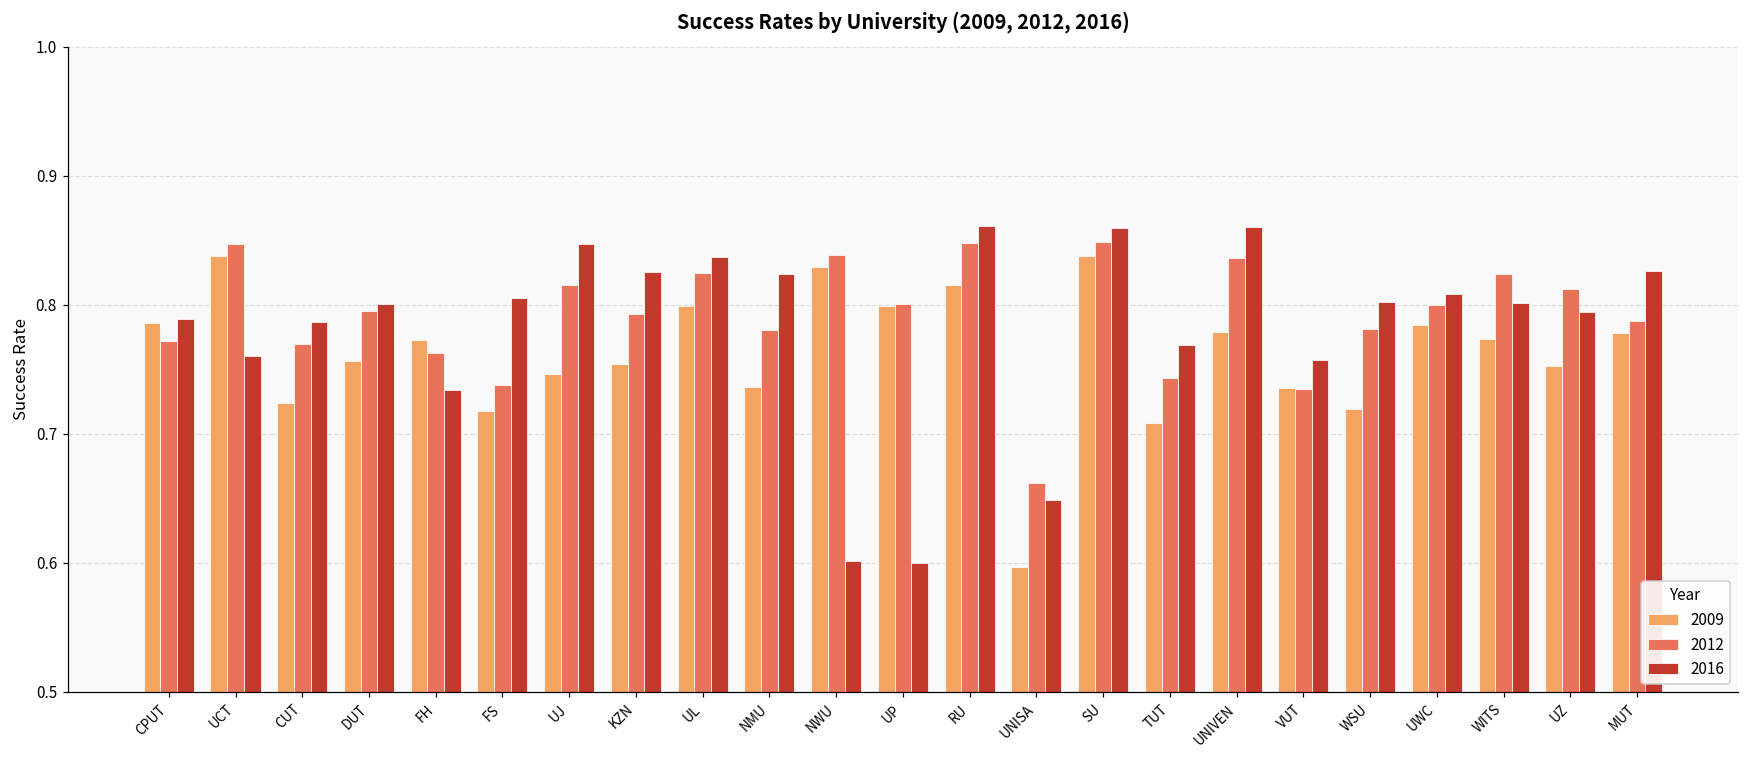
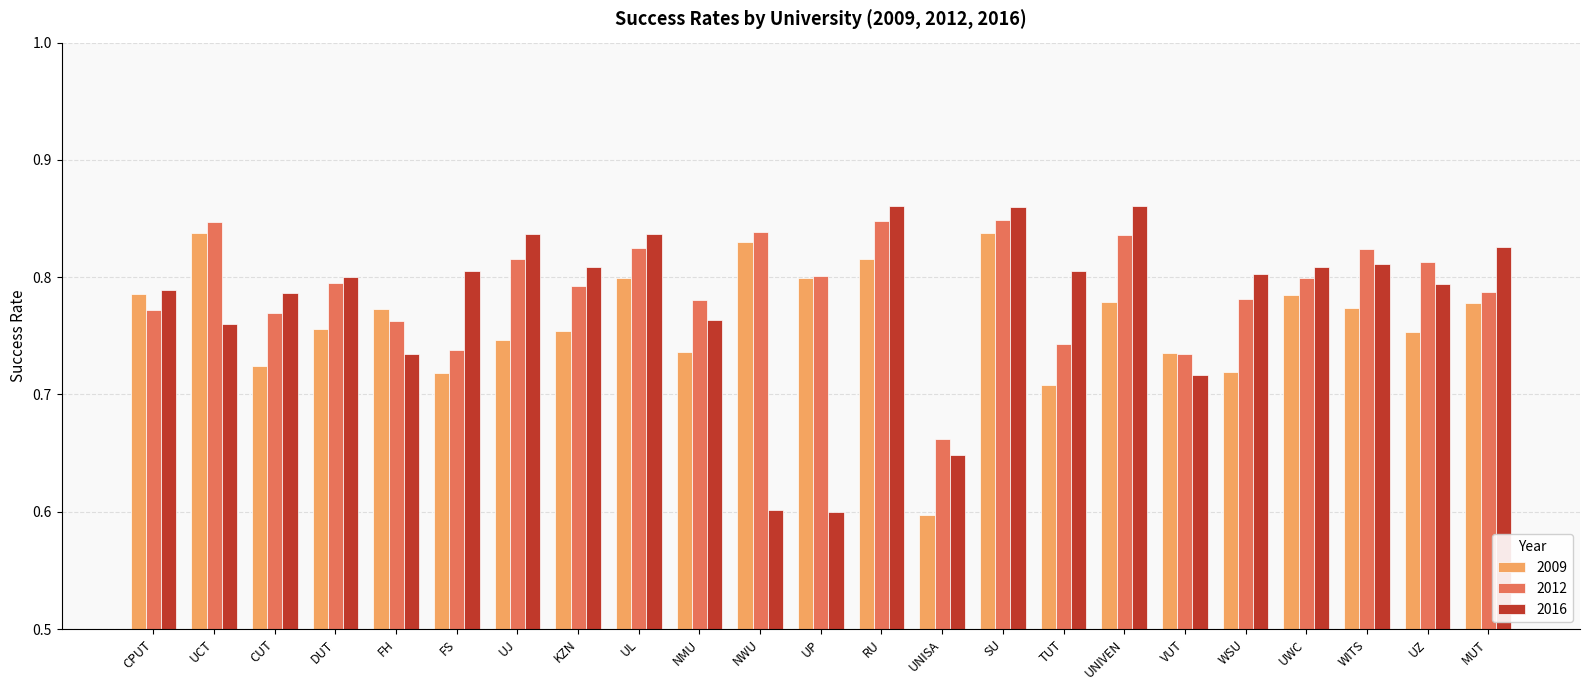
2016, UJ: 0.847 -> 0.837
2016, KZN: 0.825 -> 0.809
2016, NMU: 0.824 -> 0.763
2016, TUT: 0.769 -> 0.805
2016, VUT: 0.757 -> 0.716
2016, WITS: 0.801 -> 0.811
